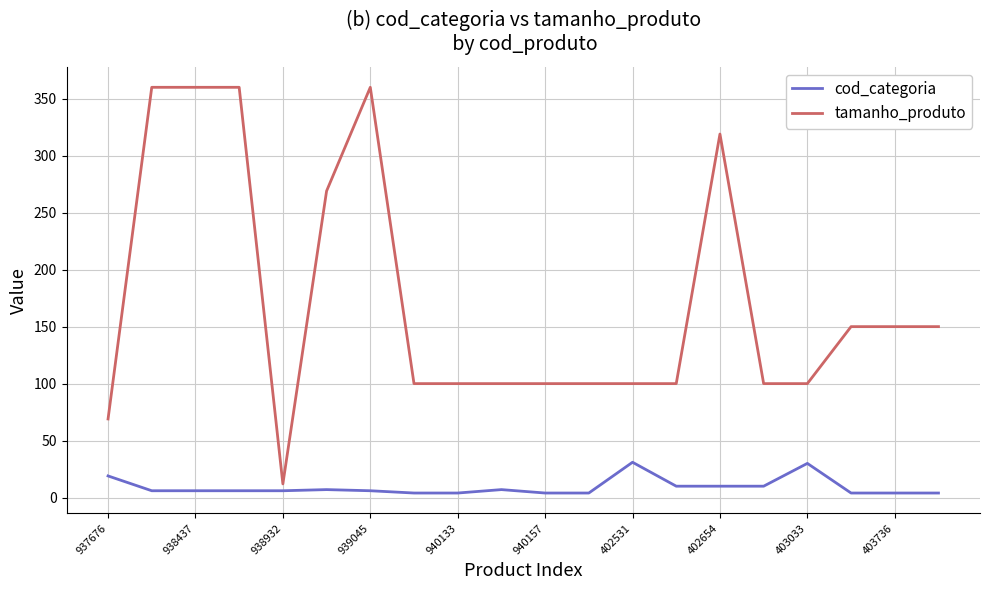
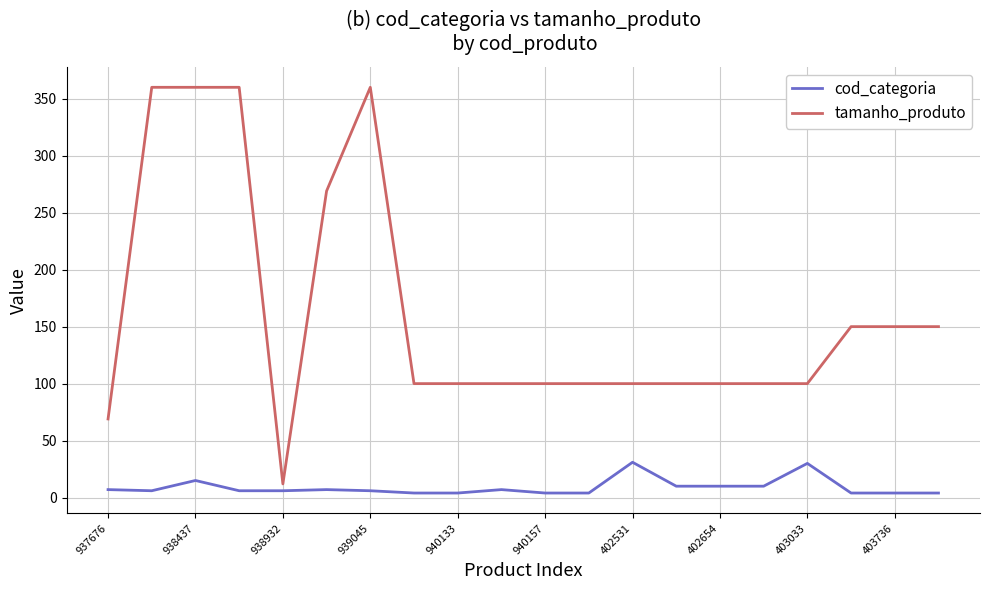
cod_categoria, 937676: 19 -> 7
cod_categoria, 938437: 6 -> 15
tamanho_produto, 402654: 319 -> 100
